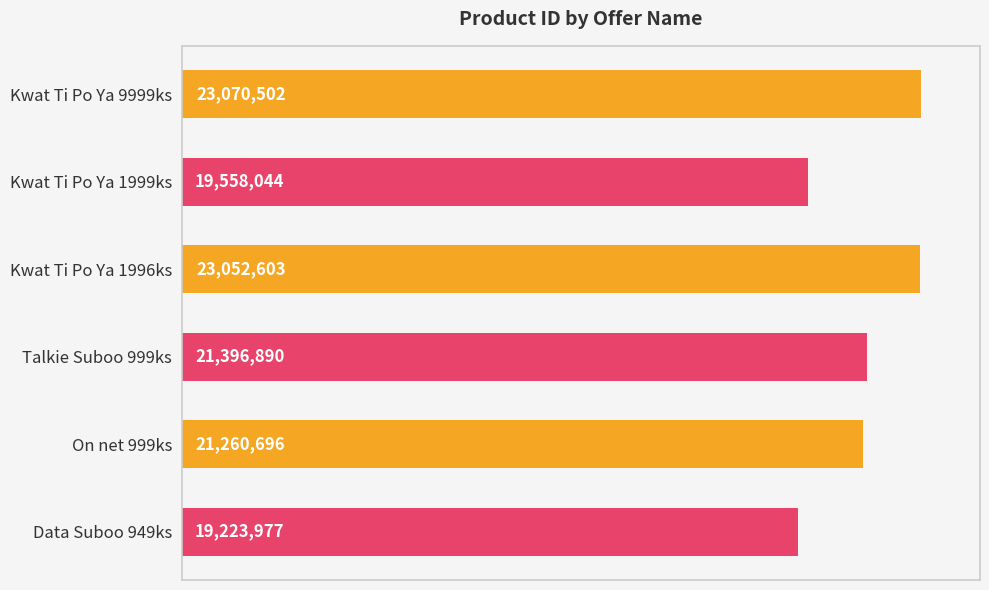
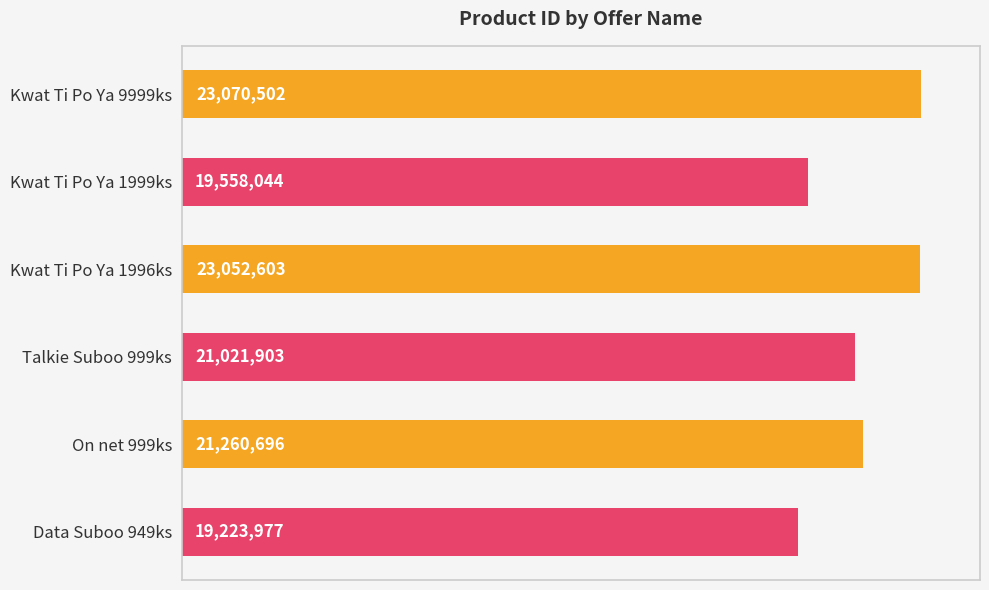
Talkie Suboo 999ks: 21,396,890 -> 21,021,903
